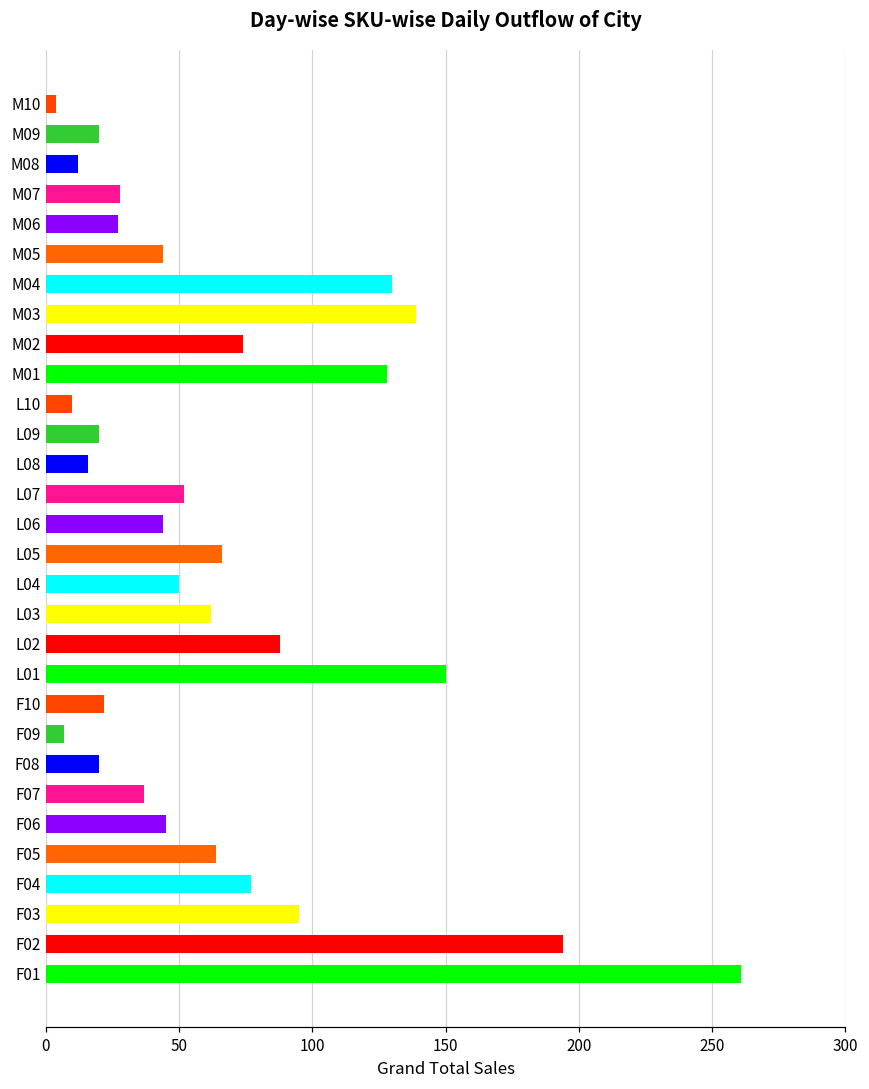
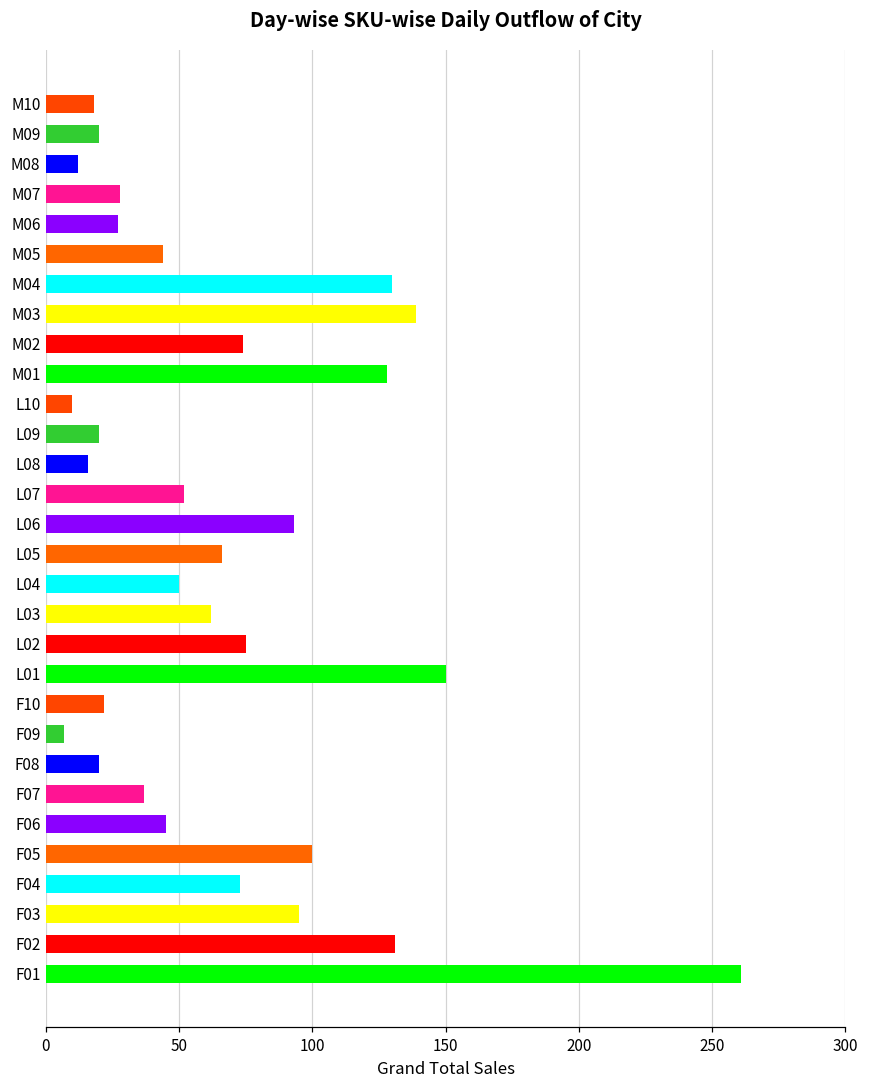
M10: 4 -> 18
L06: 44 -> 93
L02: 88 -> 75
F05: 64 -> 100
F04: 77 -> 73
F02: 194 -> 131
